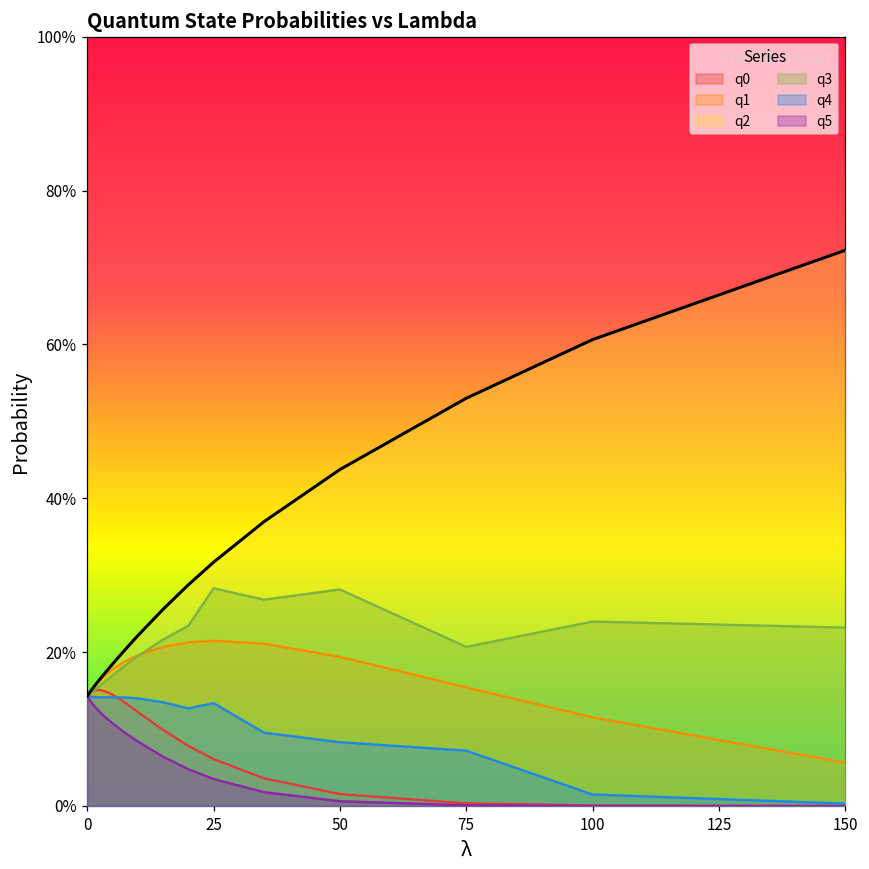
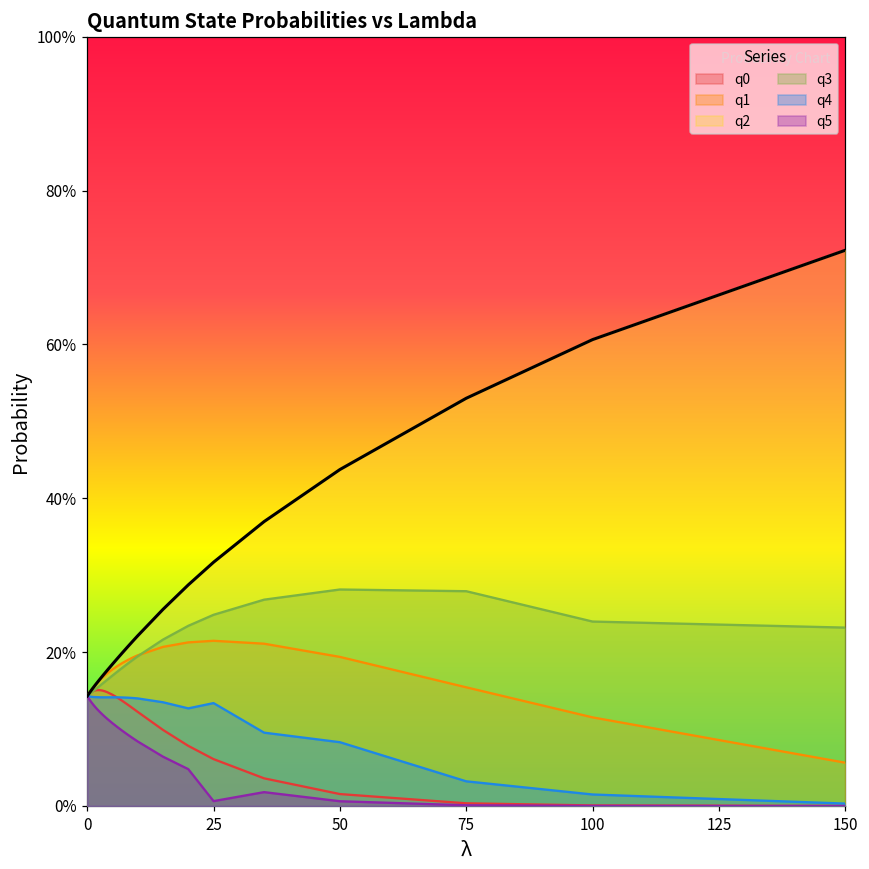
q3, 25: 28% -> 25%
q5, 25: 4% -> 1%
q3, 75: 21% -> 28%
q4, 75: 7% -> 3%
